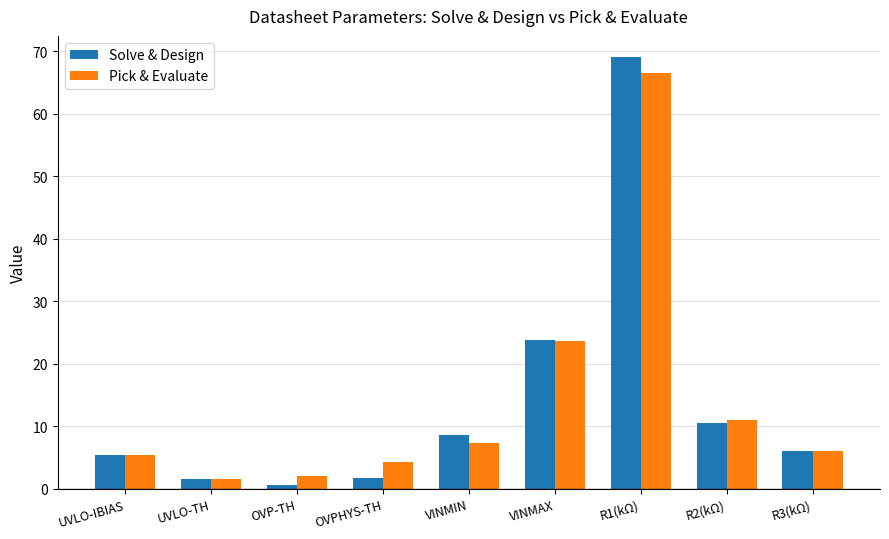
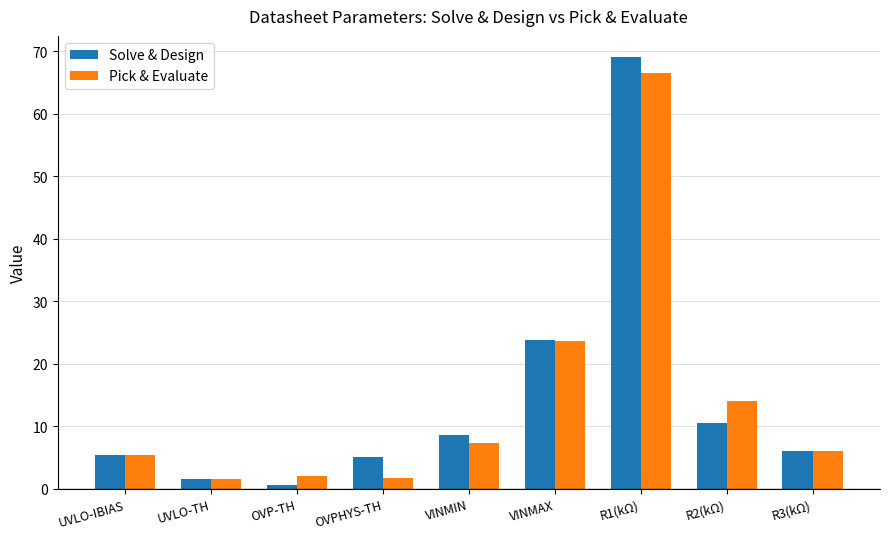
Solve & Design, OVPHYS-TH: 2 -> 5
Pick & Evaluate, OVPHYS-TH: 4 -> 2
Pick & Evaluate, R2(kΩ): 11 -> 14
